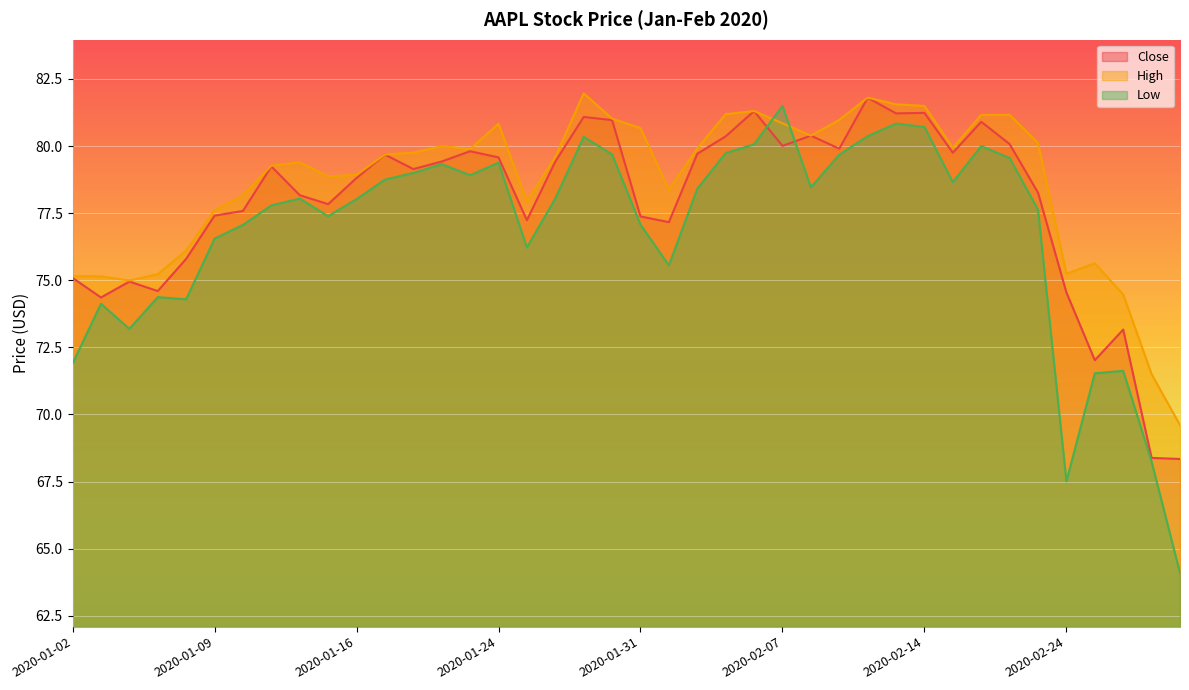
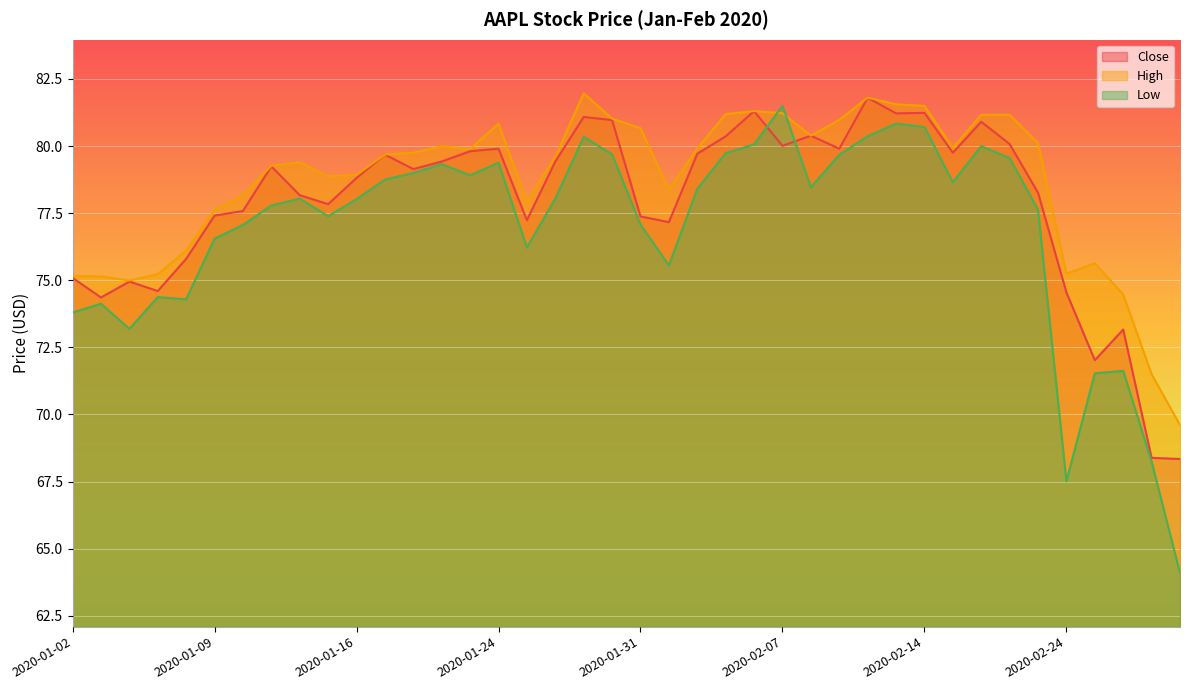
Low, 2020-01-02: 71.9 -> 73.8
Close, 2020-01-24: 79.6 -> 79.9
High, 2020-02-07: 80.8 -> 81.2
